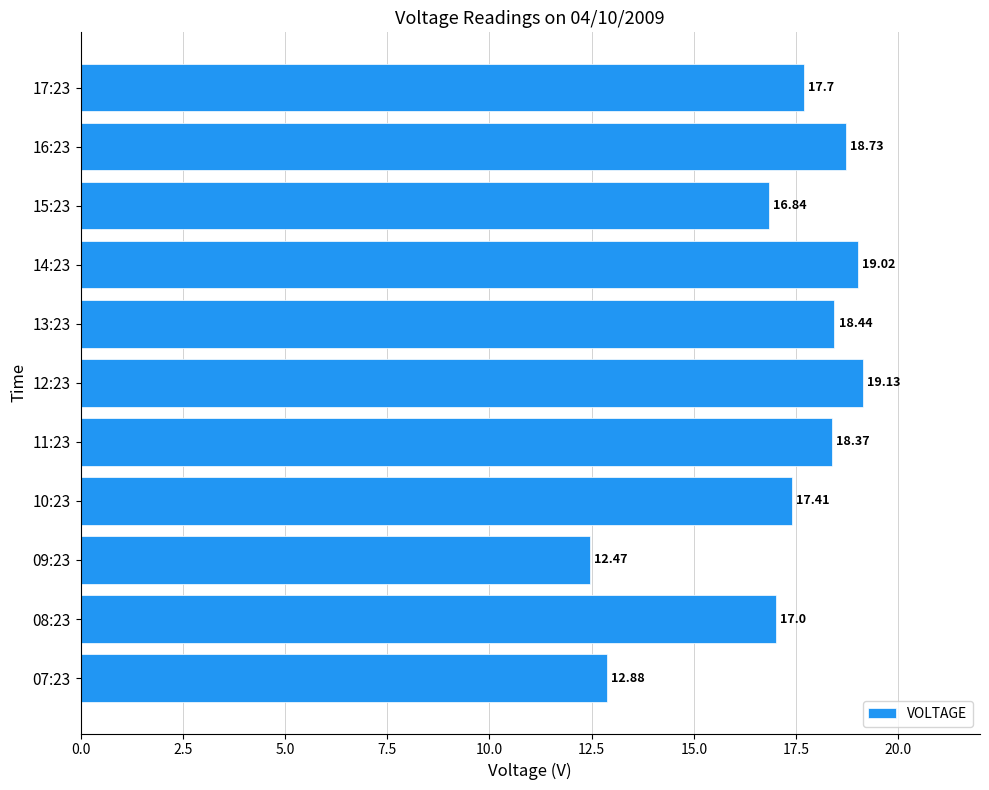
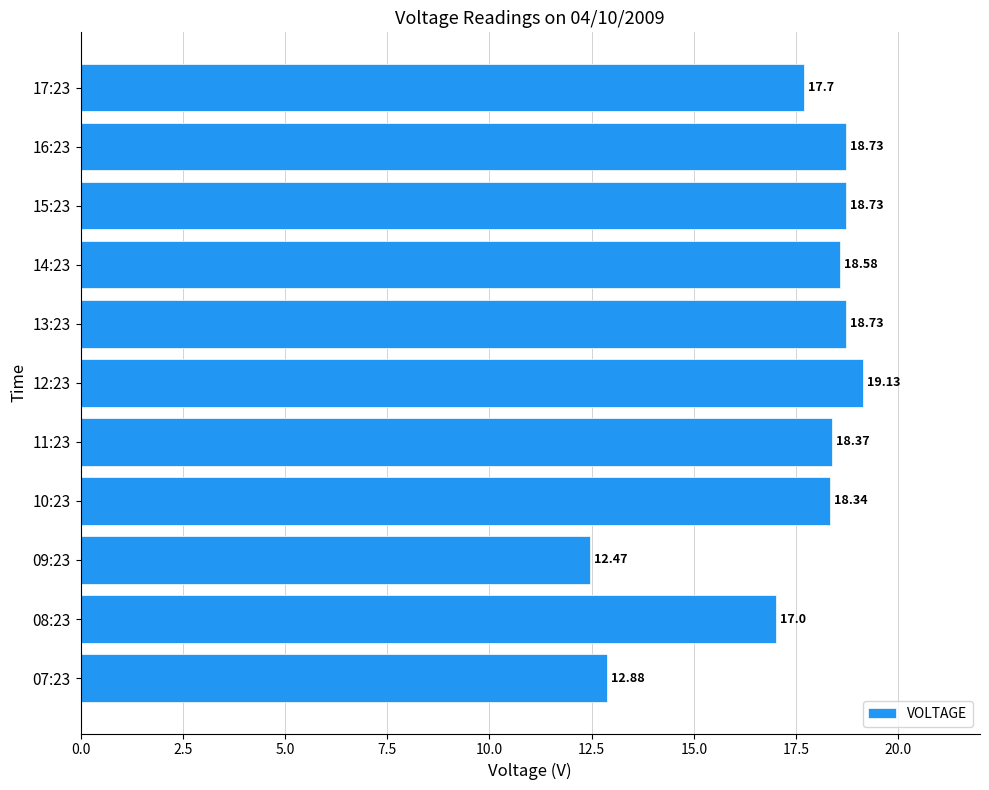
15:23: 16.84 -> 18.73
14:23: 19.02 -> 18.58
13:23: 18.44 -> 18.73
10:23: 17.41 -> 18.34
